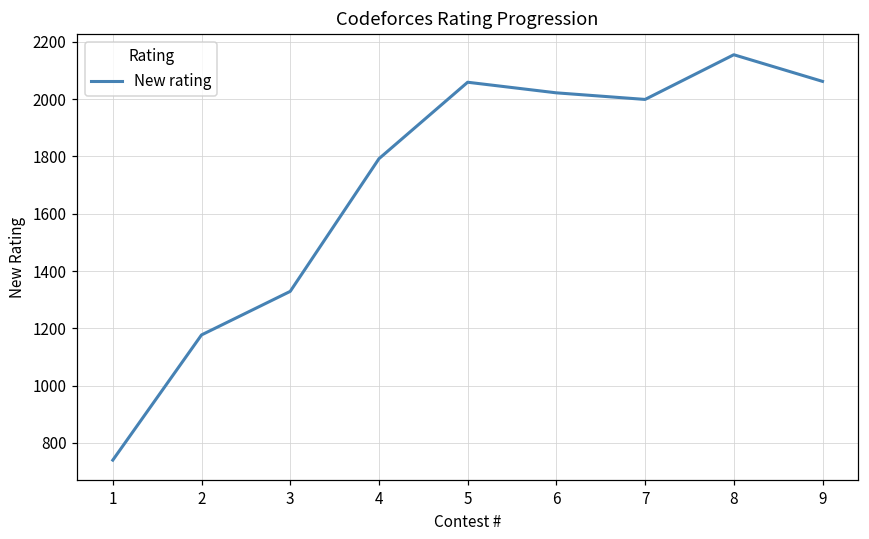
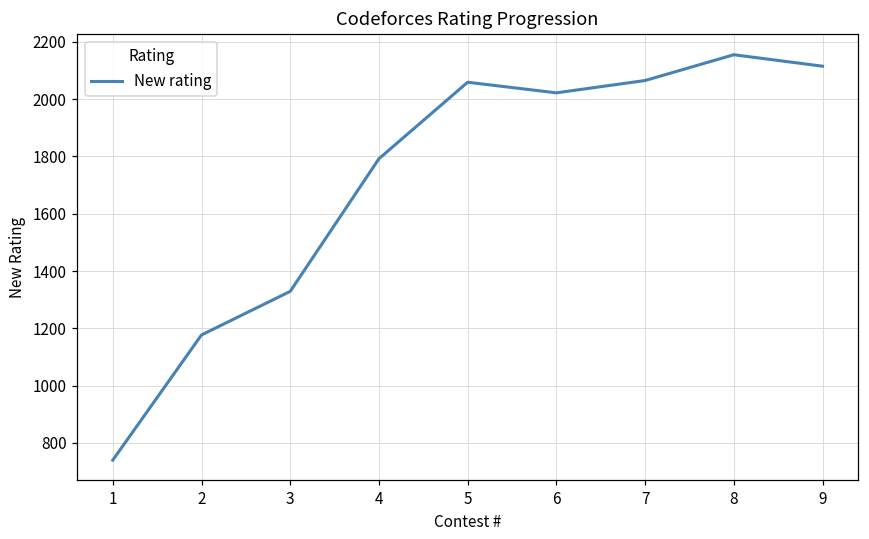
7: 2000 -> 2070
9: 2060 -> 2120
